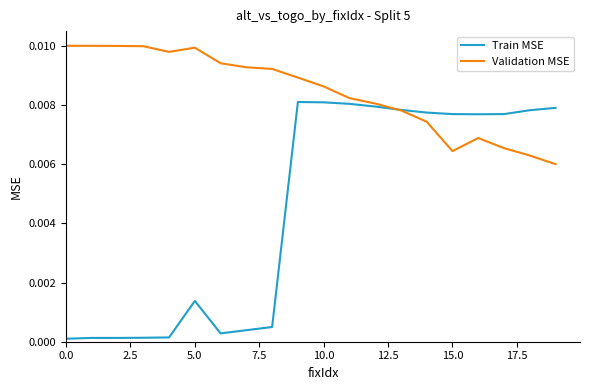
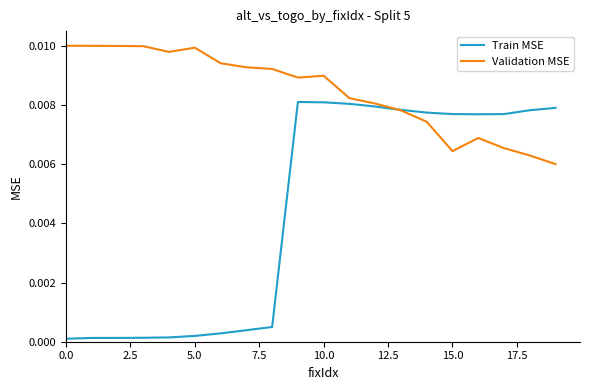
Train MSE, 5.0: 0.0014 -> 0.0002
Validation MSE, 10.0: 0.0086 -> 0.0090
